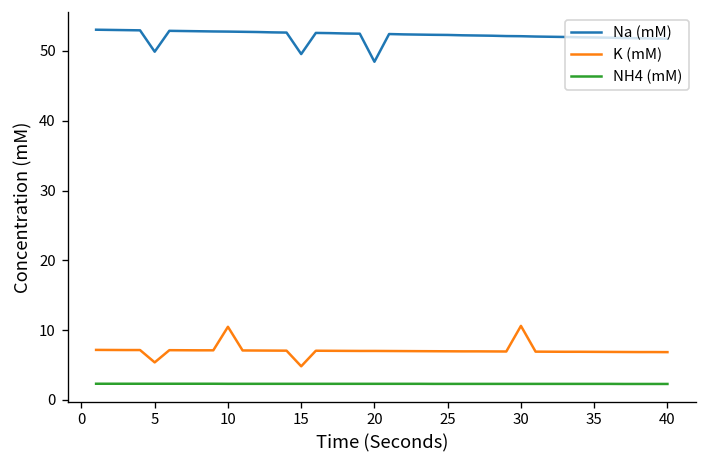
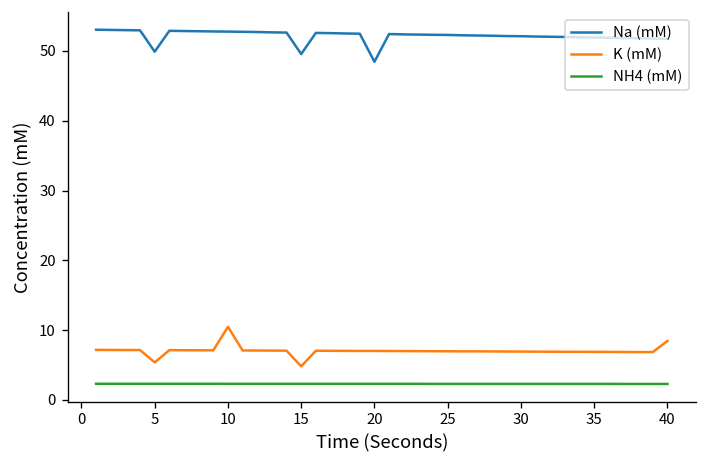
K (mM), 30: 11 -> 7
K (mM), 40: 7 -> 8
